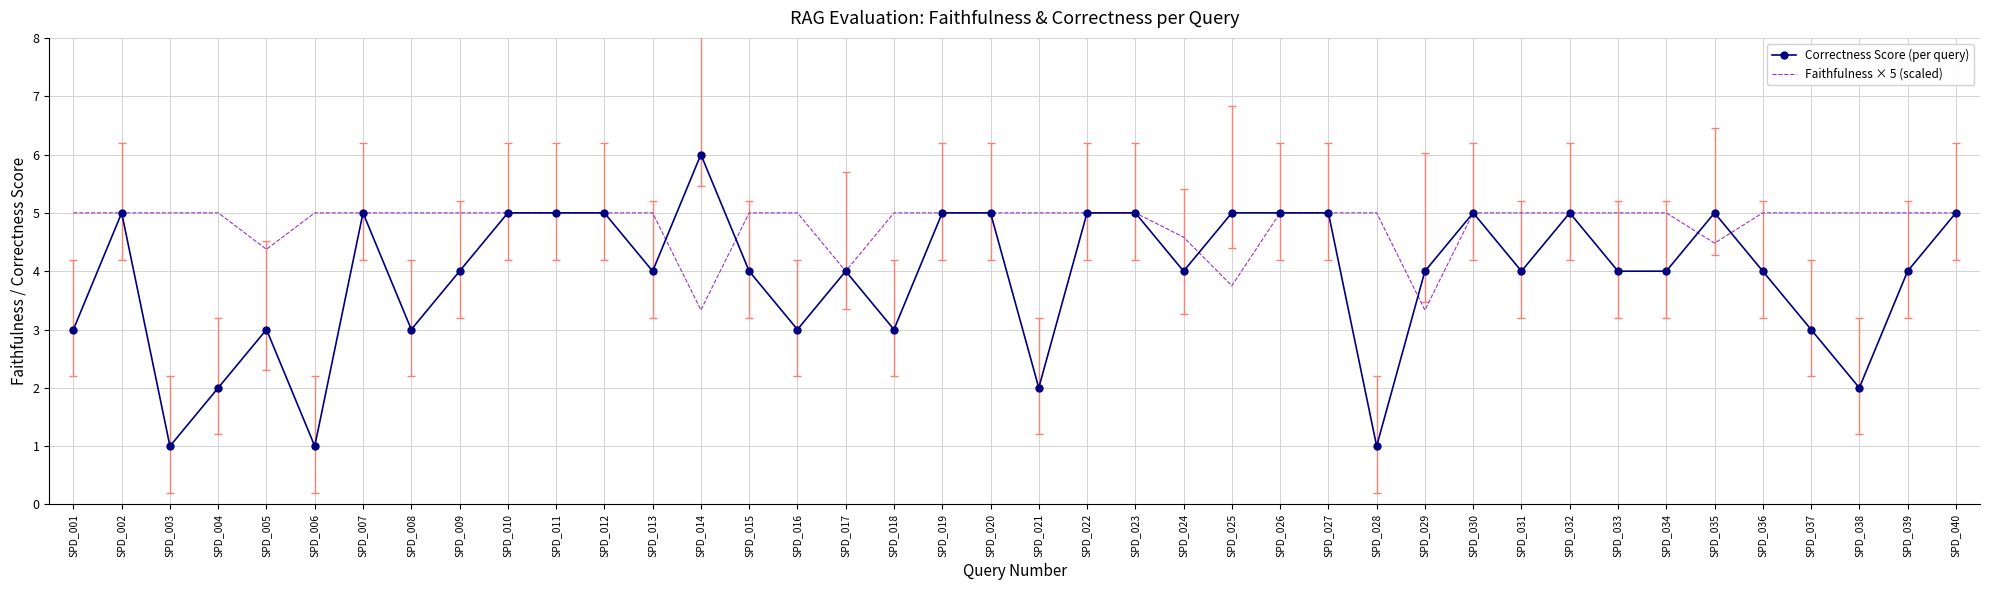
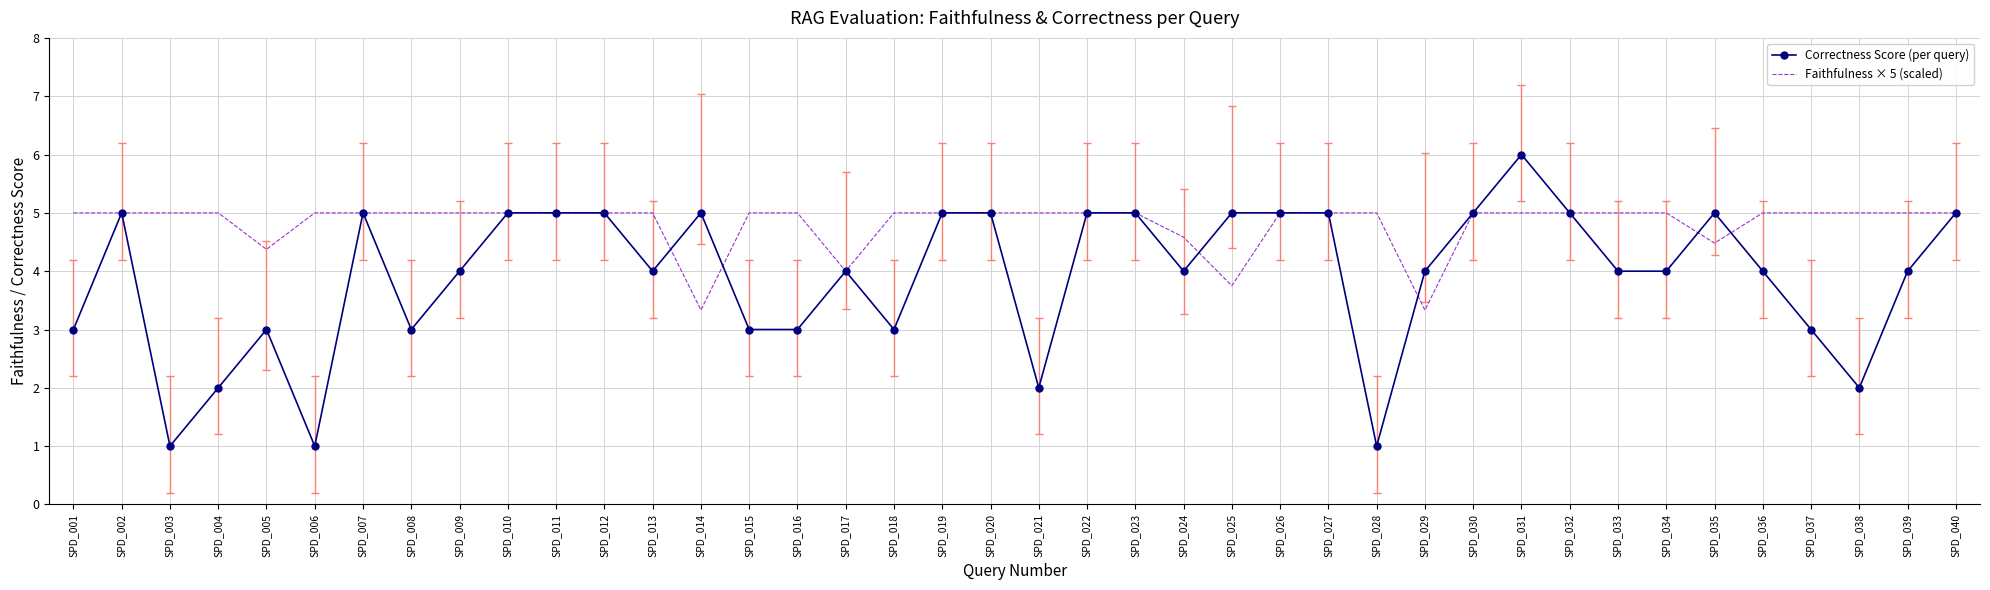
Correctness Score (per query), SPD_014: 6 -> 5
Correctness Score (per query), SPD_015: 4 -> 3
Correctness Score (per query), SPD_031: 4 -> 6
